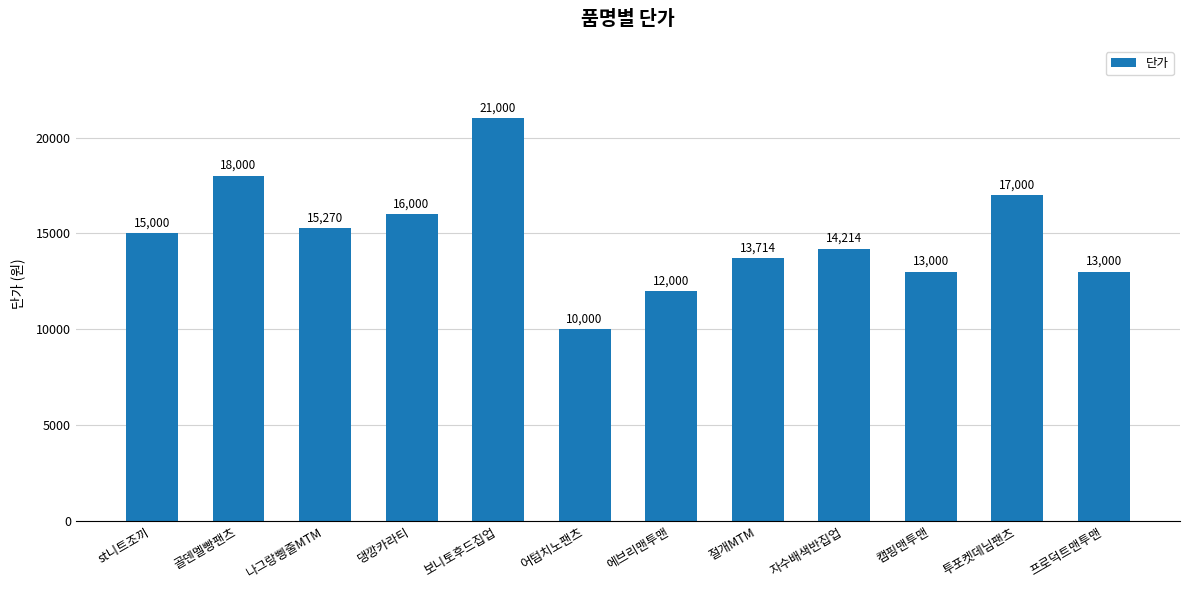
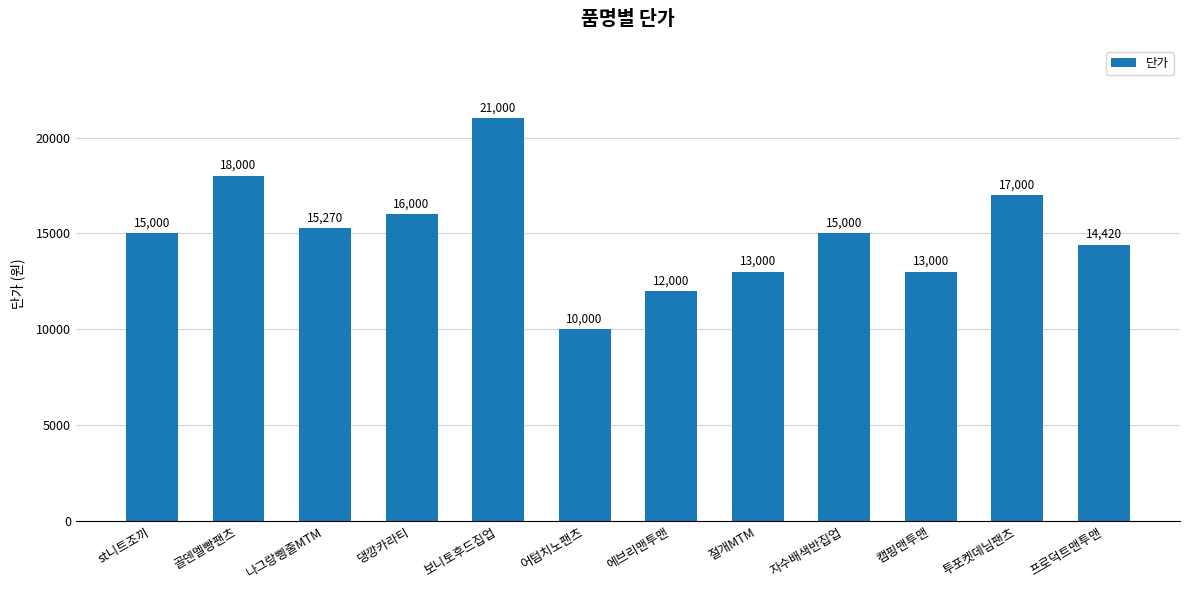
절개MTM: 13,714 -> 13,000
자수배색반집업: 14,214 -> 15,000
프로덕트맨투맨: 13,000 -> 14,420
